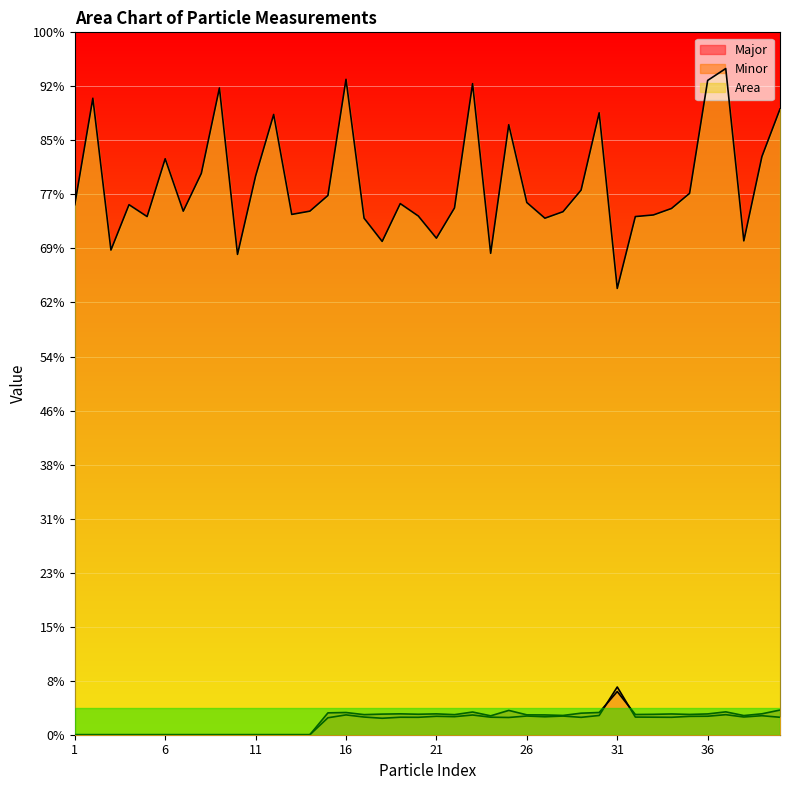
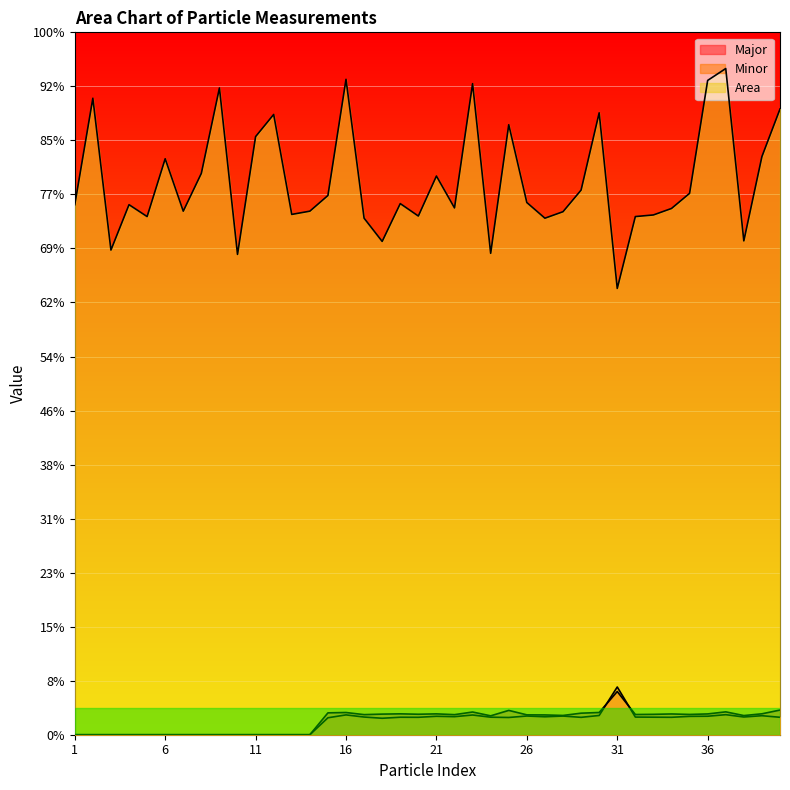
Area, 11: 80% -> 85%
Area, 21: 71% -> 80%
